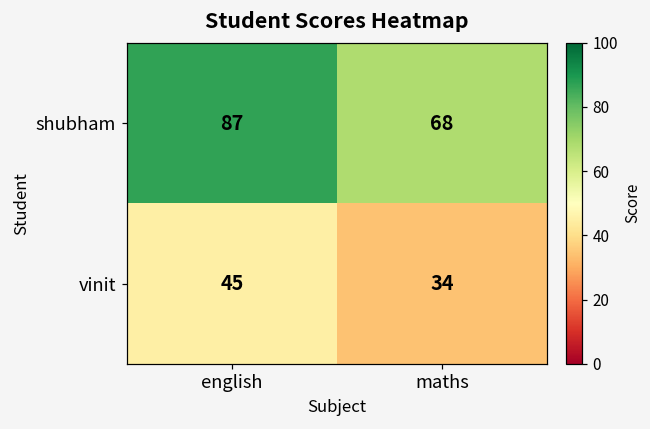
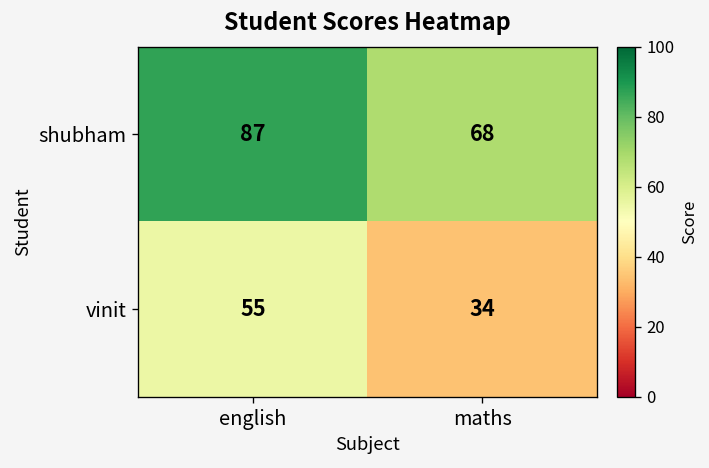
vinit, english: 45 -> 55
